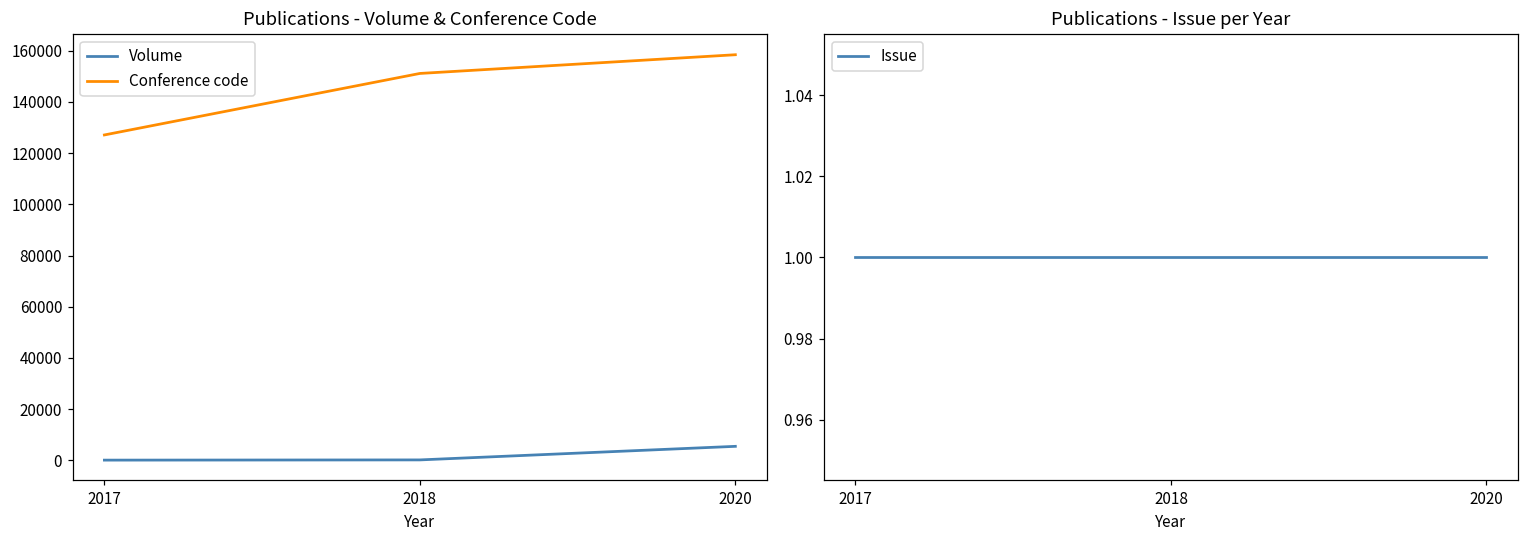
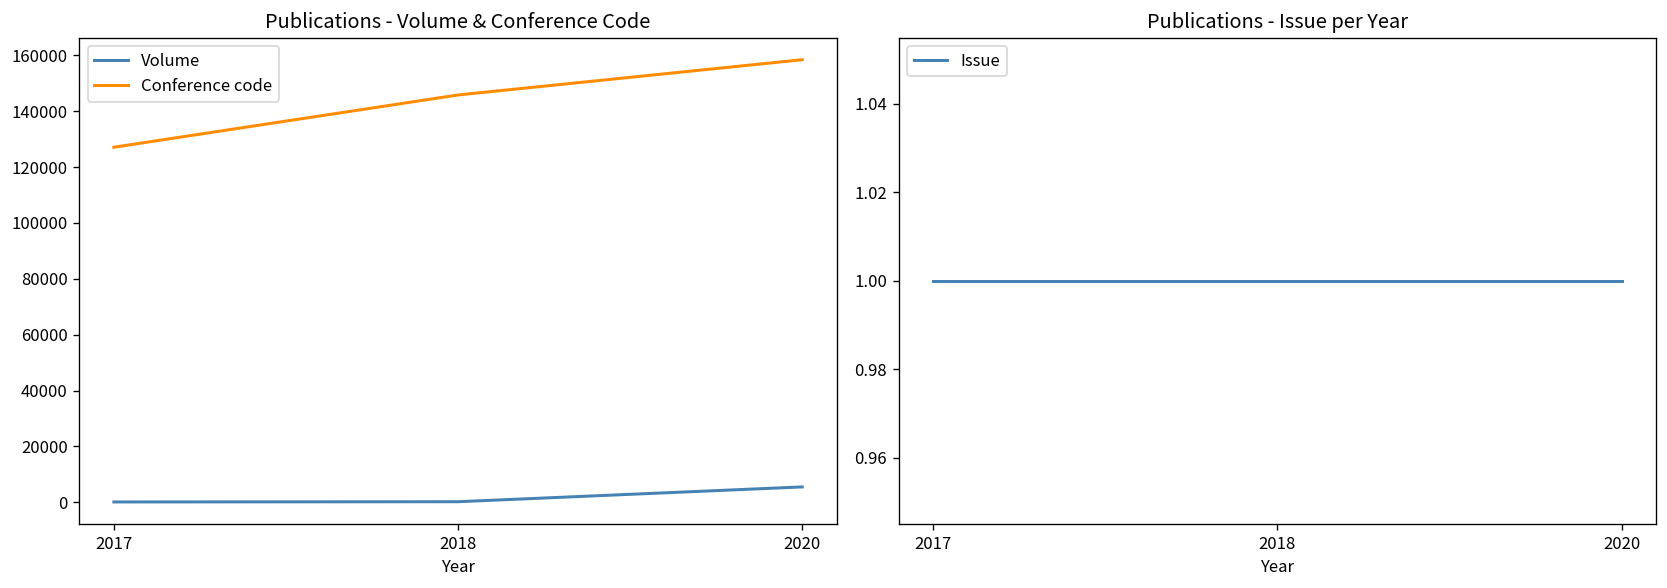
Publications - Volume & Conference Code, Conference code, 2018: 151000 -> 146000
